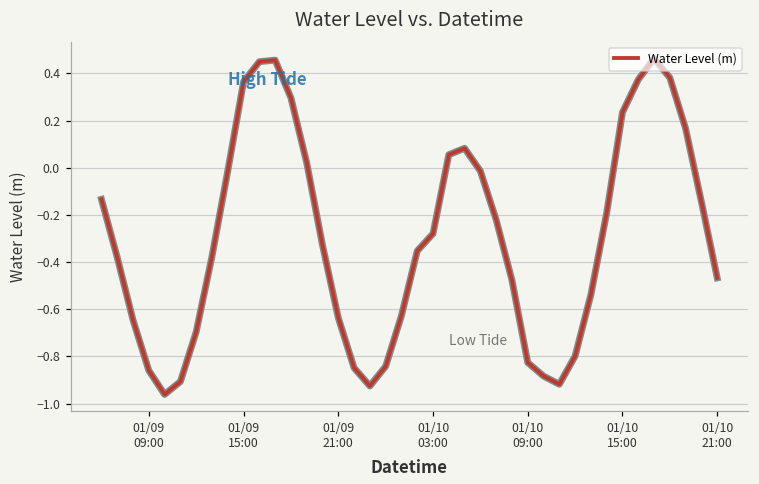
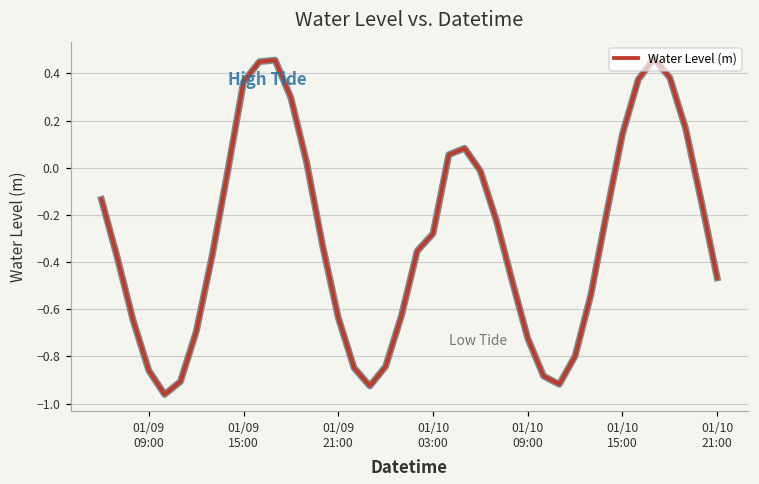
01/10 09:00: -0.83 -> -0.72
01/10 15:00: 0.23 -> 0.14
